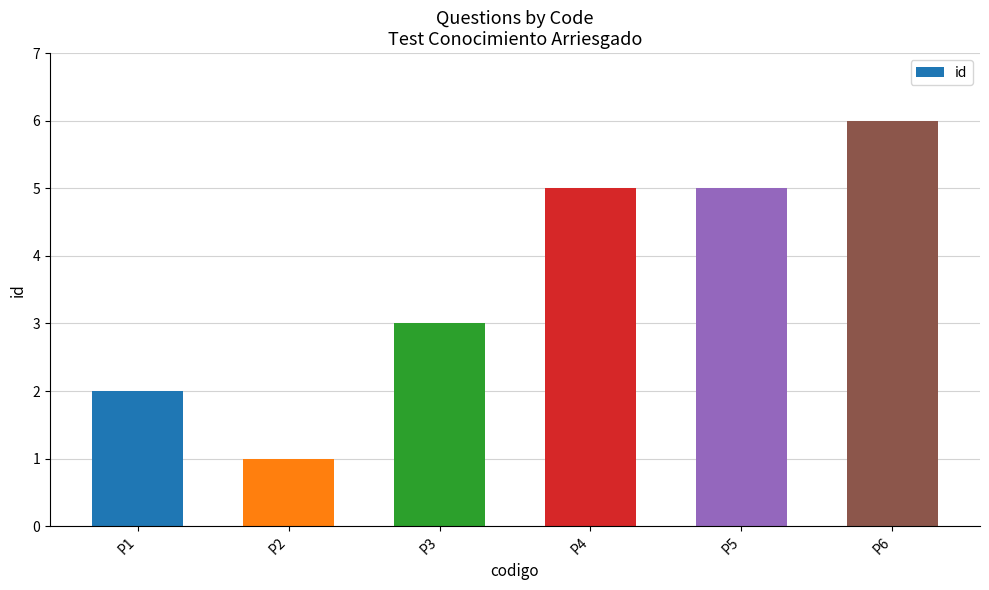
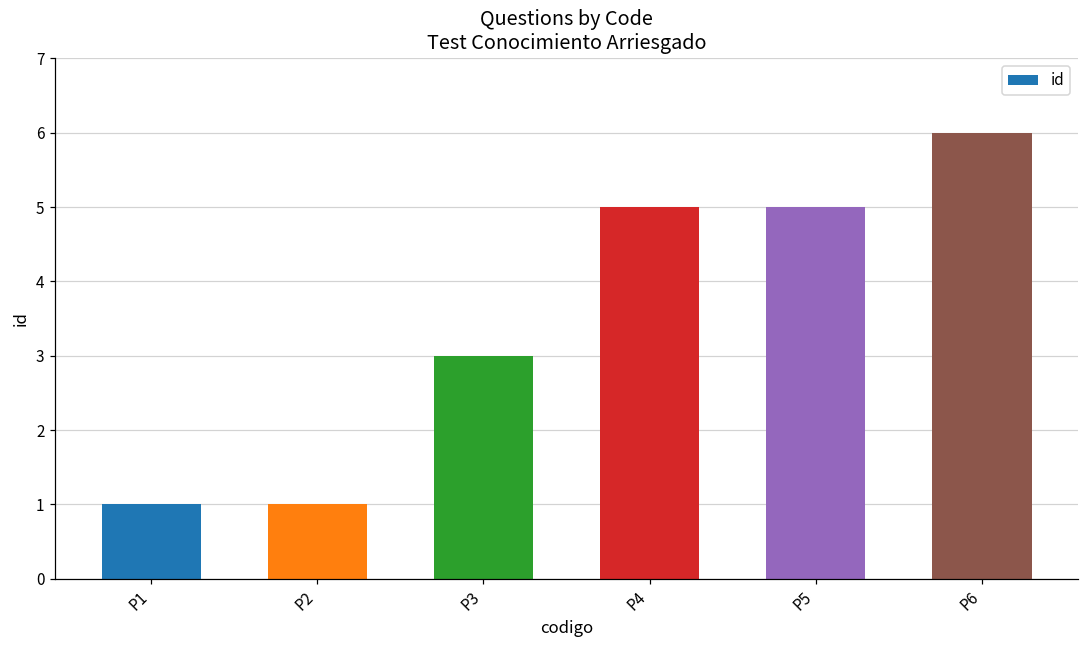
P1: 2 -> 1
